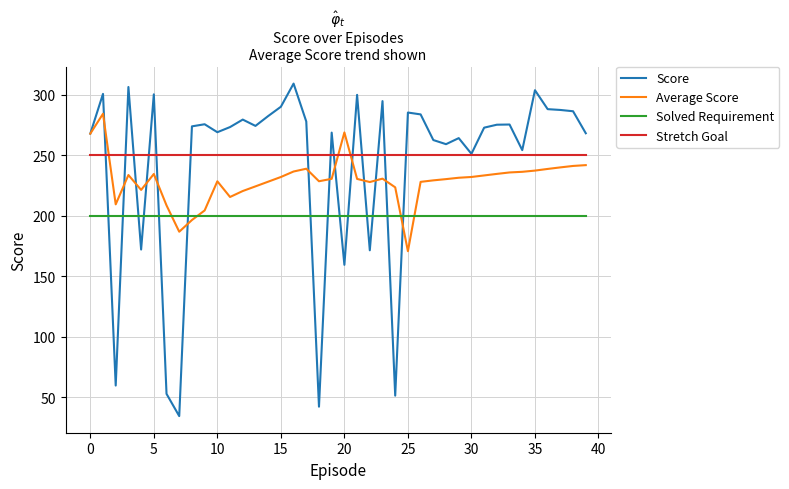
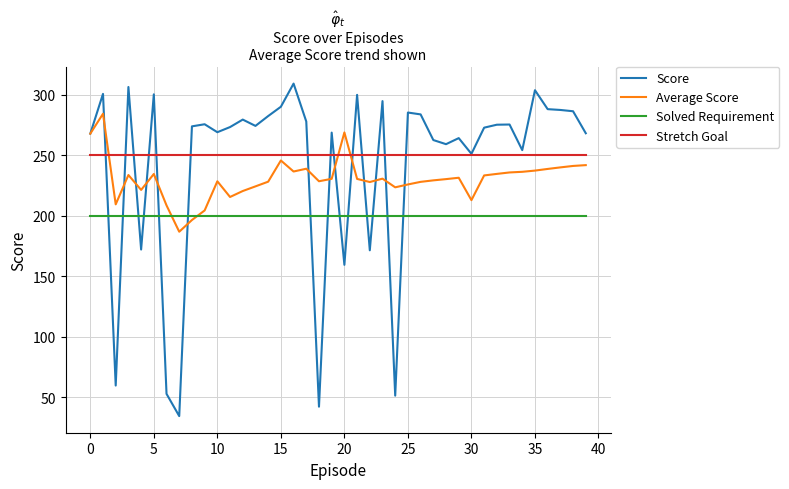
Average Score, 15: 232 -> 246
Average Score, 25: 171 -> 226
Average Score, 30: 232 -> 213
